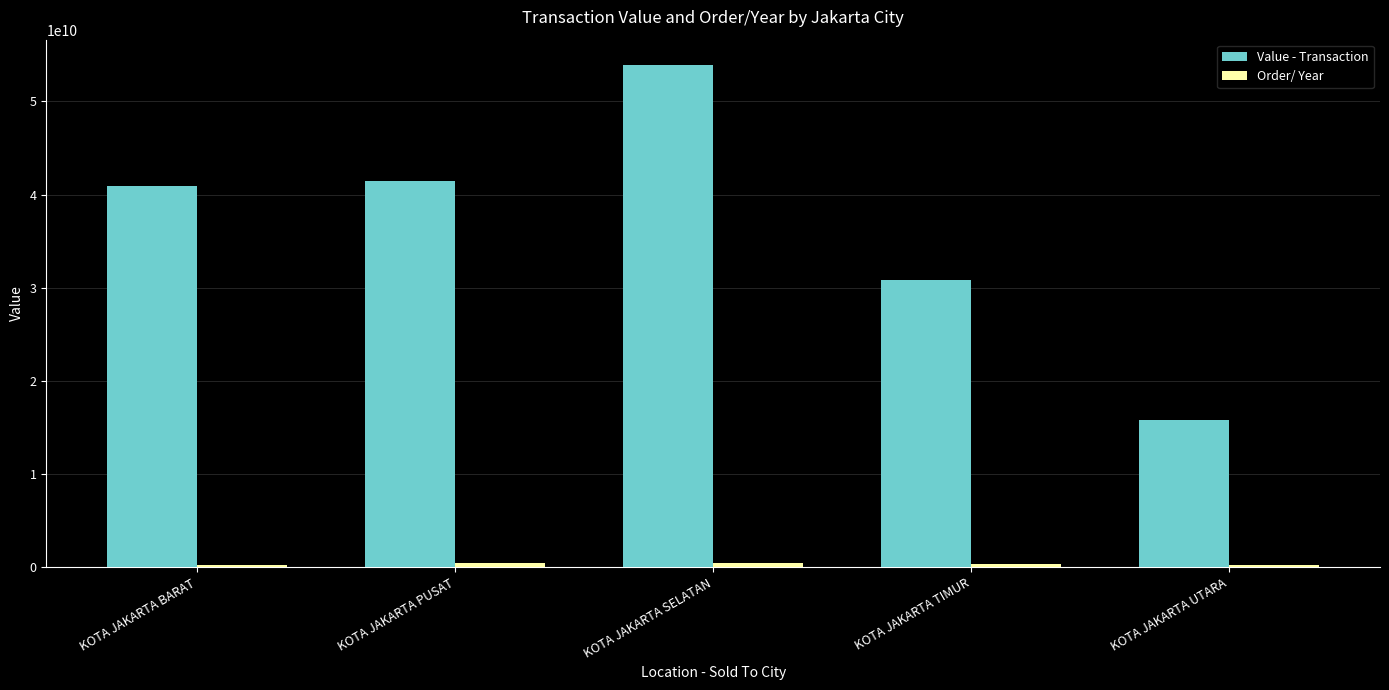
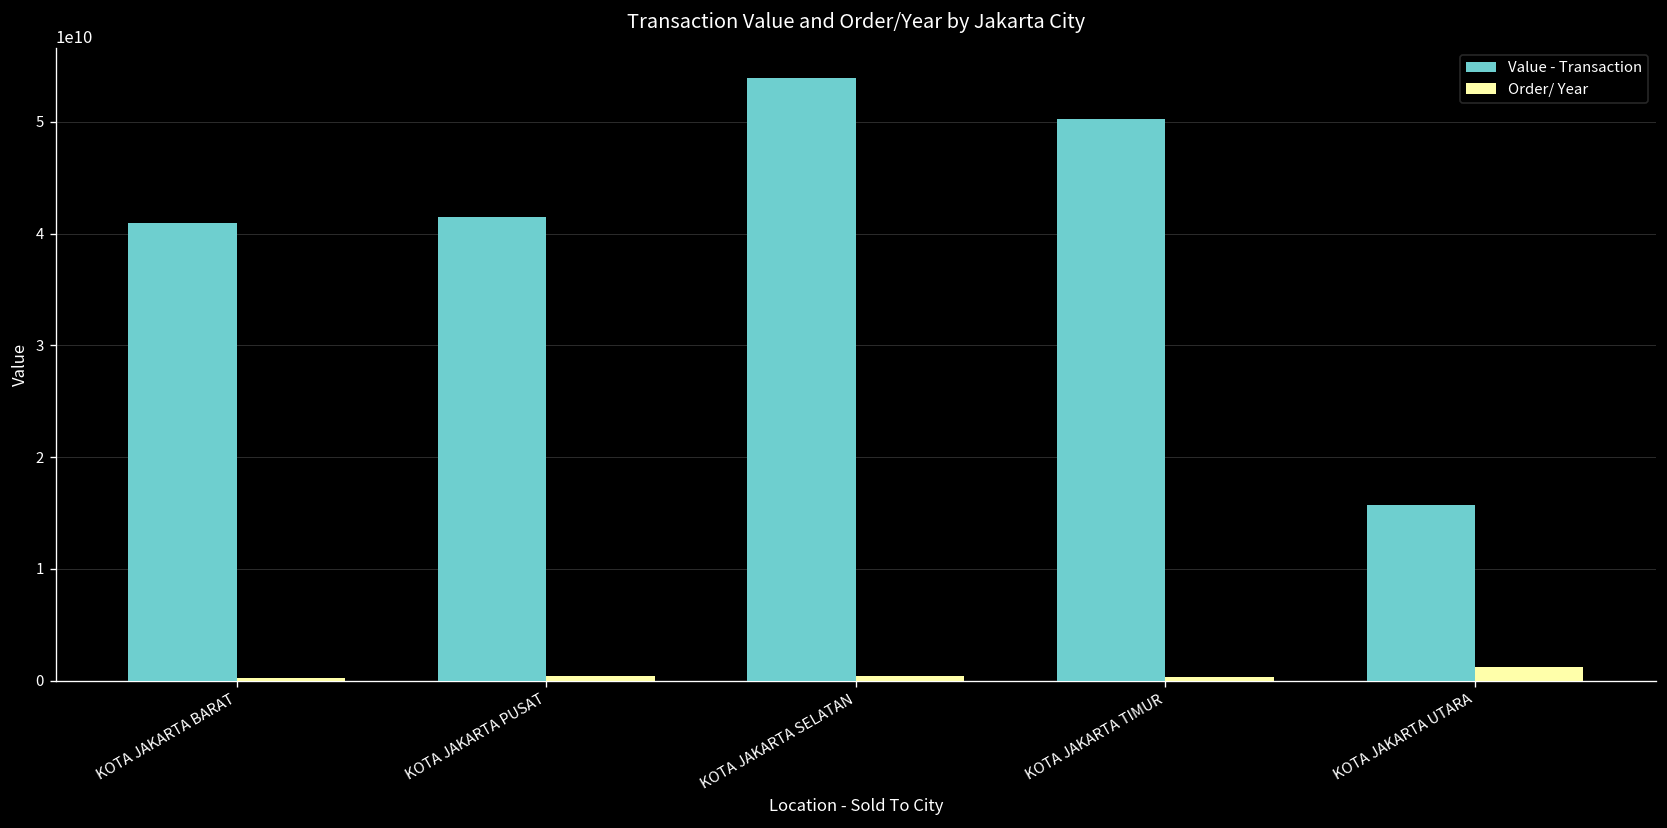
Value - Transaction, KOTA JAKARTA TIMUR: 31000000000 -> 50000000000
Order/ Year, KOTA JAKARTA UTARA: 0 -> 1000000000
